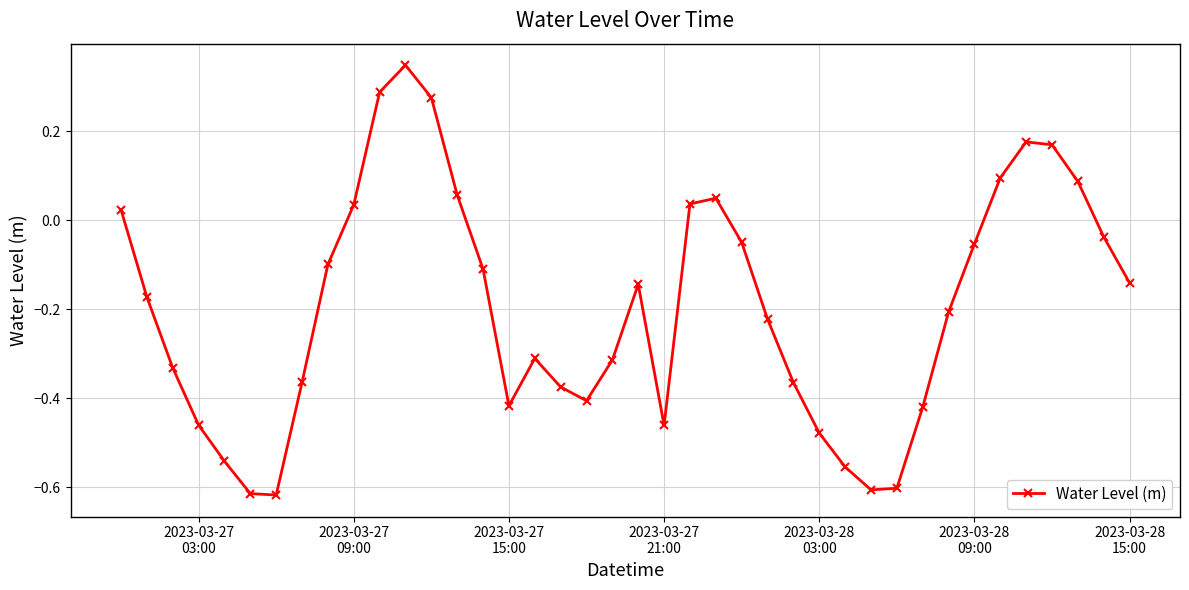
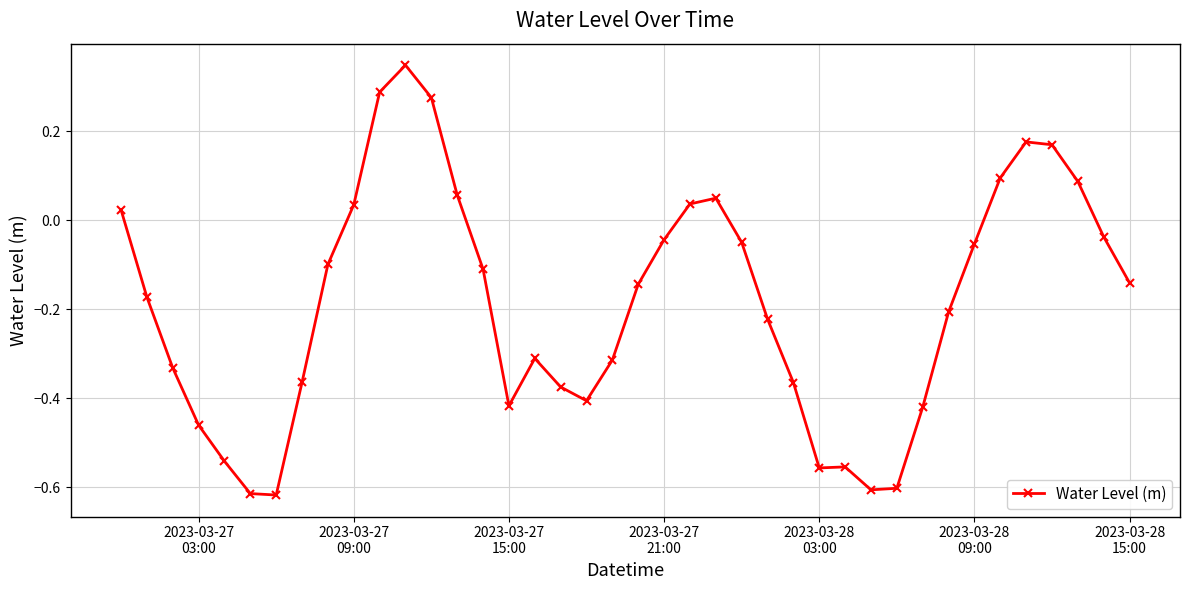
2023-03-27 21:00: -0.46 -> -0.04
2023-03-28 03:00: -0.48 -> -0.56
